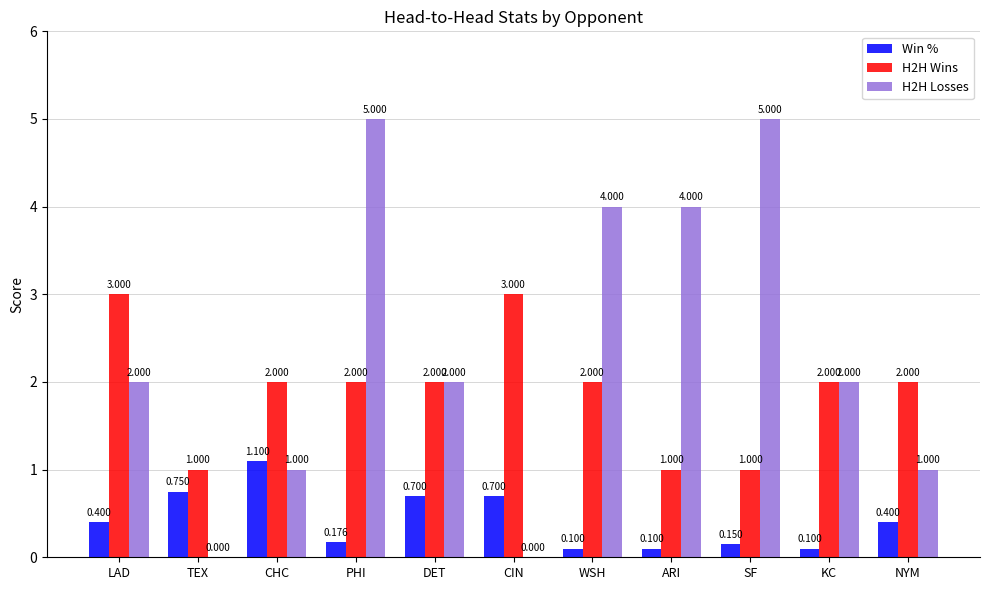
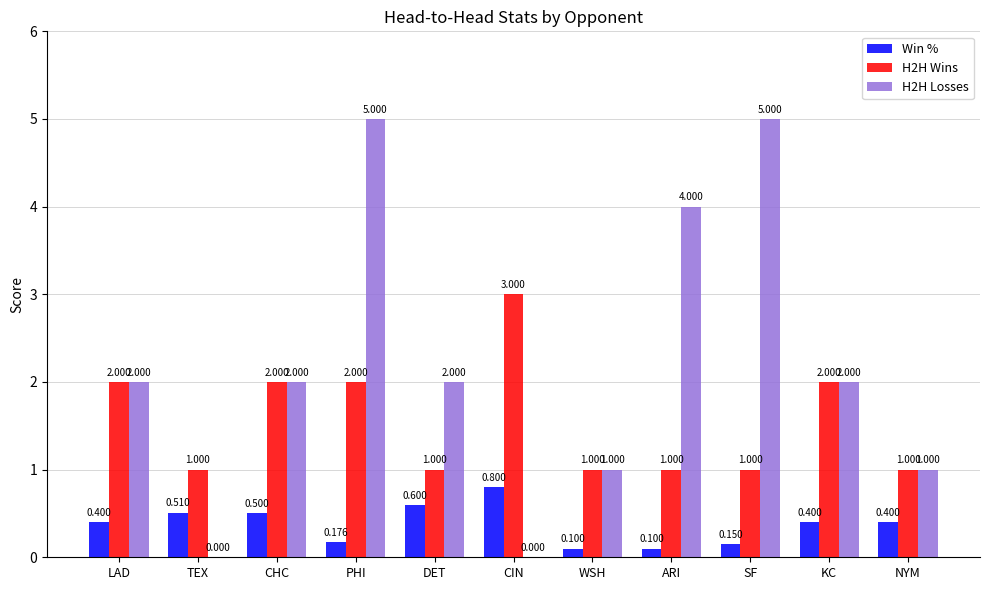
H2H Wins, LAD: 3.000 -> 2.000
Win %, TEX: 0.750 -> 0.510
Win %, CHC: 1.100 -> 0.500
H2H Losses, CHC: 1.000 -> 2.000
Win %, DET: 0.700 -> 0.600
H2H Wins, DET: 2.000 -> 1.000
Win %, CIN: 0.700 -> 0.800
H2H Wins, WSH: 2.000 -> 1.000
H2H Losses, WSH: 4.000 -> 1.000
Win %, KC: 0.100 -> 0.400
H2H Wins, NYM: 2.000 -> 1.000
